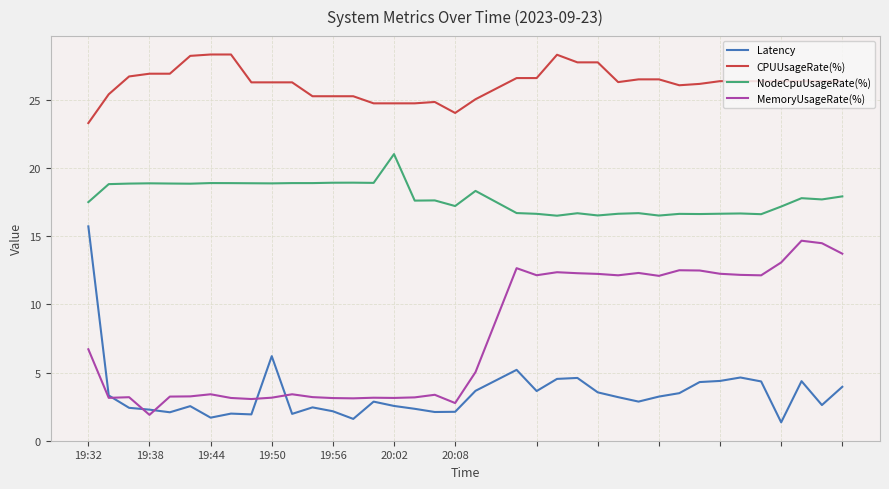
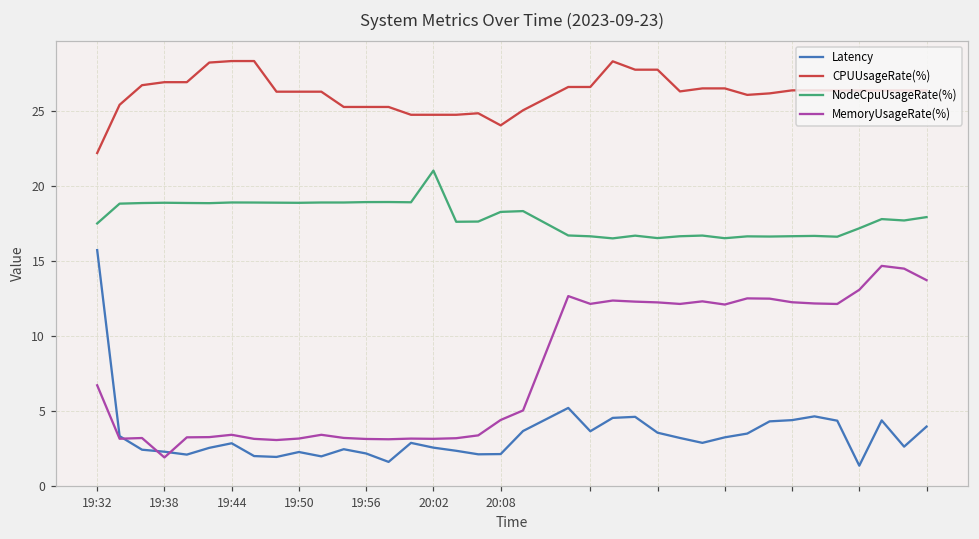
CPUUsageRate(%), 19:32: 23.3 -> 22.2
Latency, 19:44: 1.7 -> 2.8
Latency, 19:50: 6.2 -> 2.3
NodeCpuUsageRate(%), 20:08: 17.2 -> 18.3
MemoryUsageRate(%), 20:08: 2.8 -> 4.4
